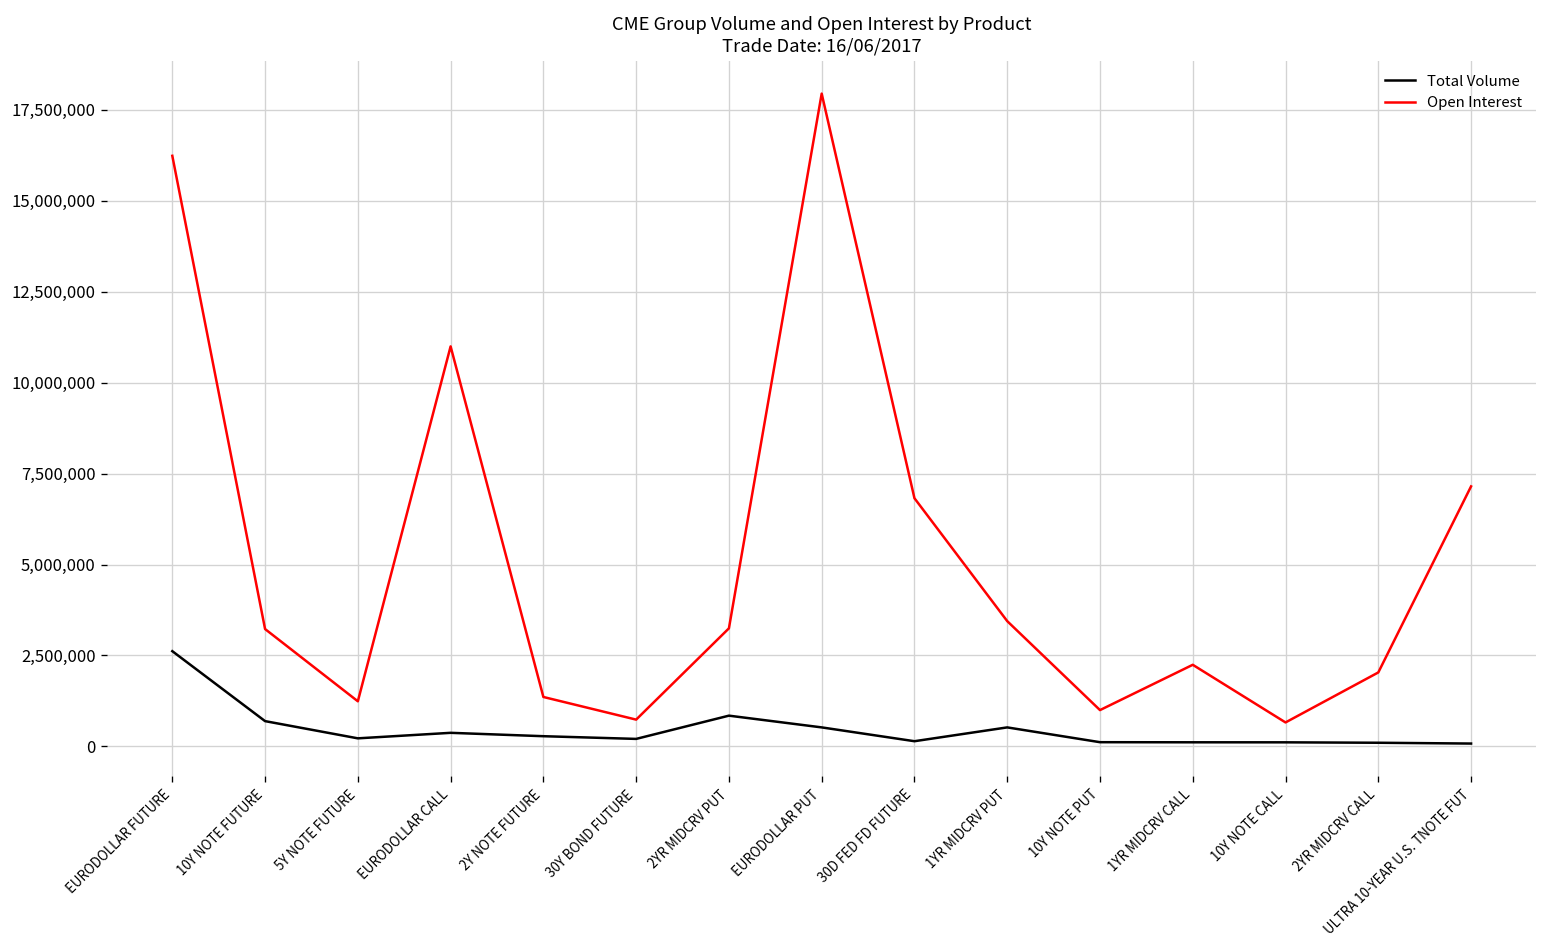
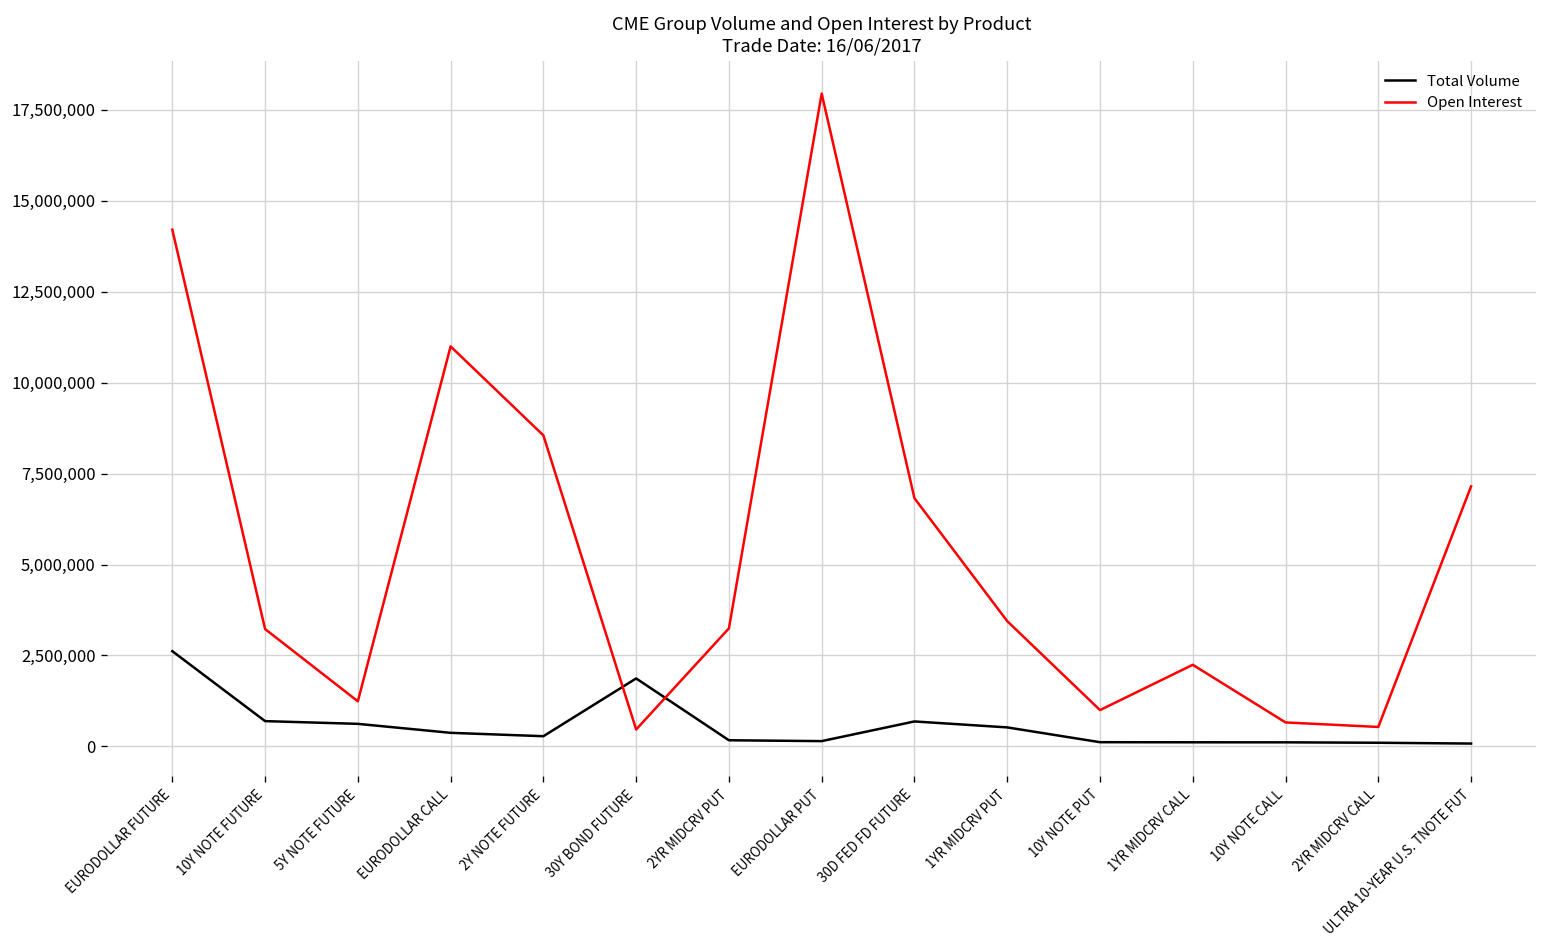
Open Interest, EURODOLLAR FUTURE: 16,200,000 -> 14,200,000
Total Volume, 5Y NOTE FUTURE: 200,000 -> 600,000
Open Interest, 2Y NOTE FUTURE: 1,400,000 -> 8,600,000
Total Volume, 30Y BOND FUTURE: 200,000 -> 1,900,000
Open Interest, 30Y BOND FUTURE: 700,000 -> 500,000
Total Volume, 2YR MIDCRV PUT: 800,000 -> 200,000
Total Volume, EURODOLLAR PUT: 500,000 -> 100,000
Total Volume, 30D FED FD FUTURE: 100,000 -> 700,000
Open Interest, 2YR MIDCRV CALL: 2,000,000 -> 500,000
